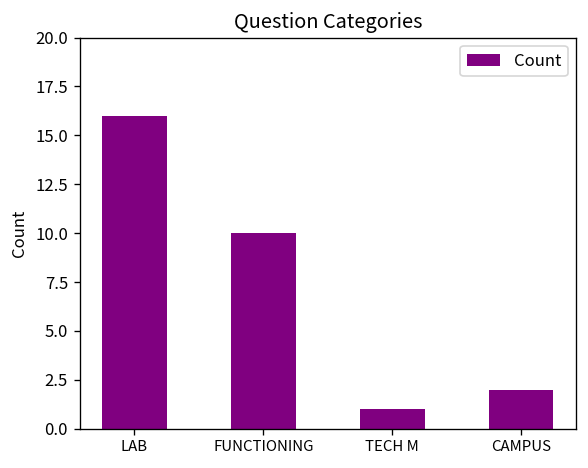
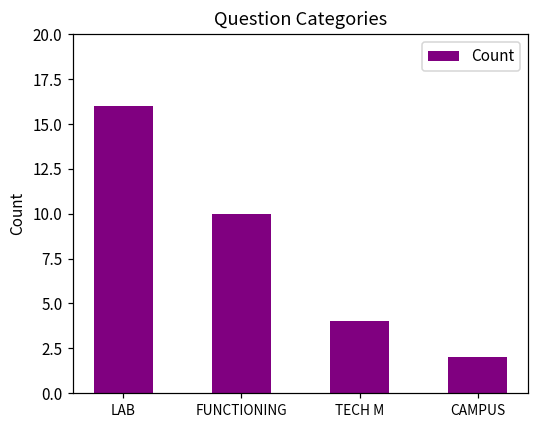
TECH M: 1 -> 4
